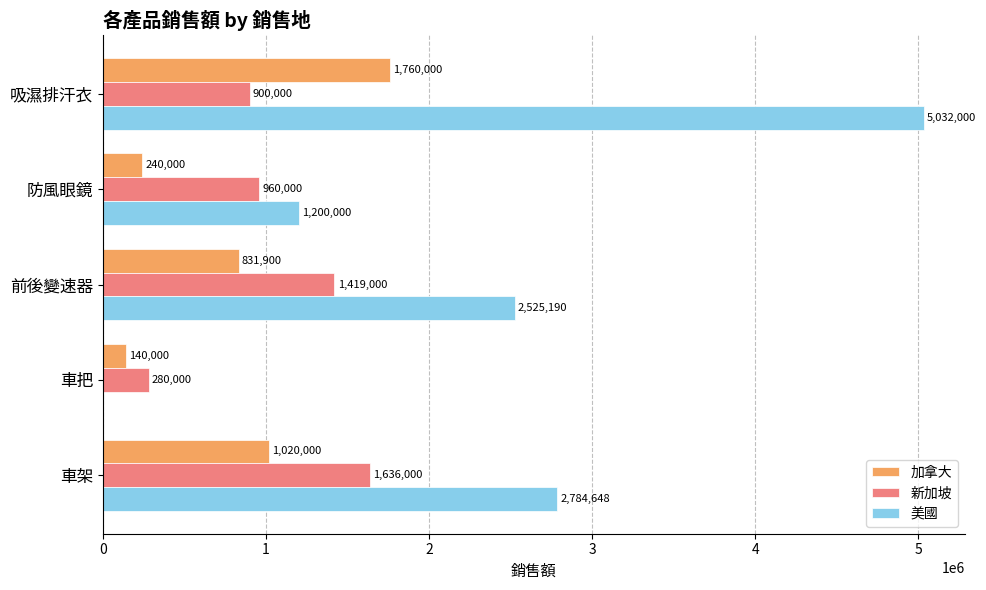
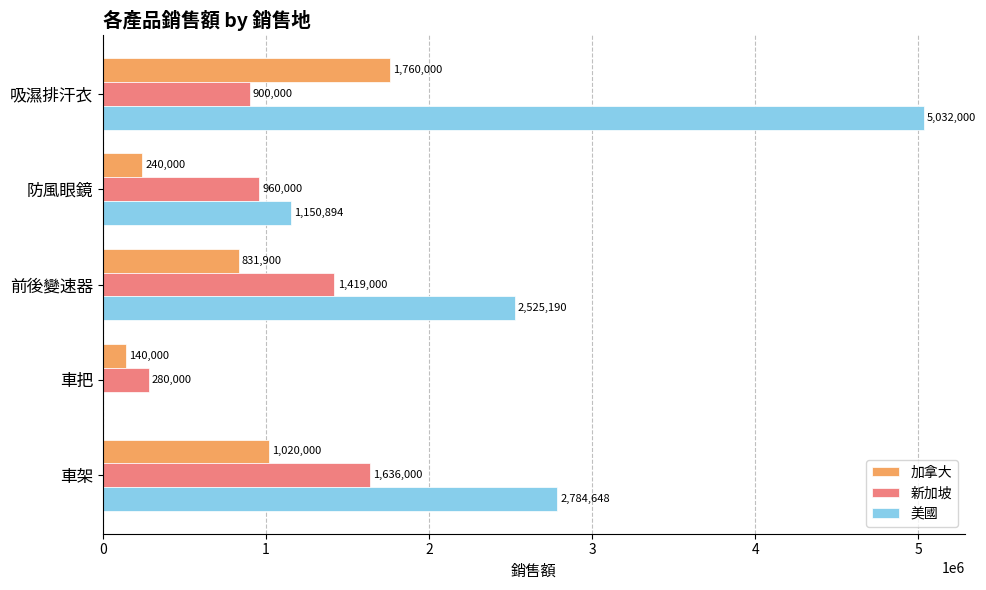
美國, 防風眼鏡: 1,200,000 -> 1,150,894
